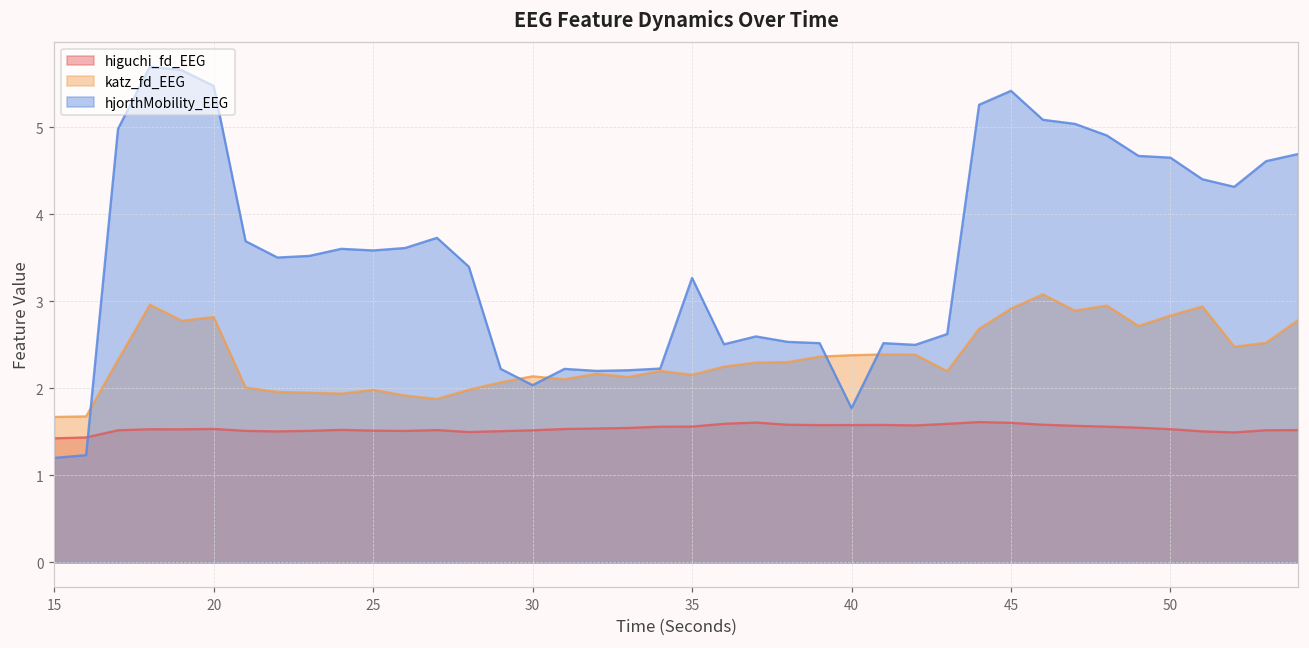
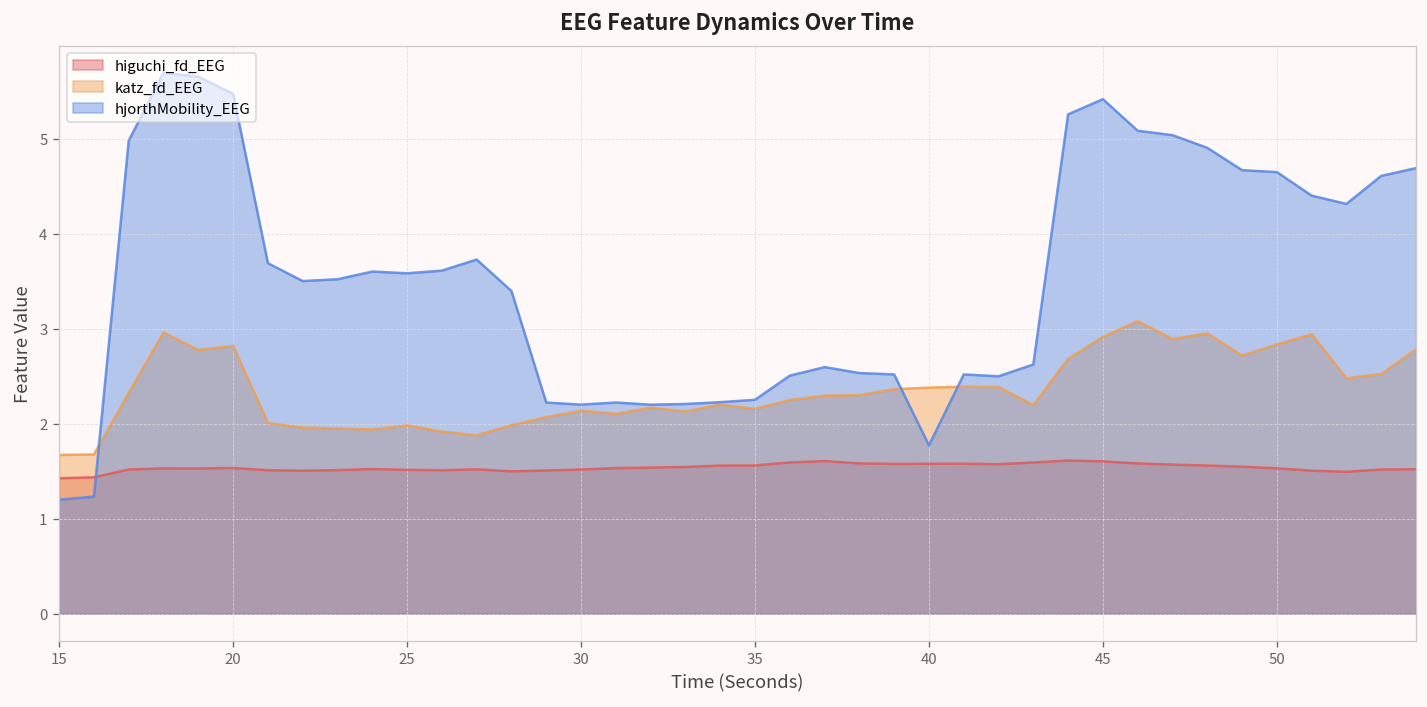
hjorthMobility_EEG, 30: 2.0 -> 2.2
hjorthMobility_EEG, 35: 3.3 -> 2.3
